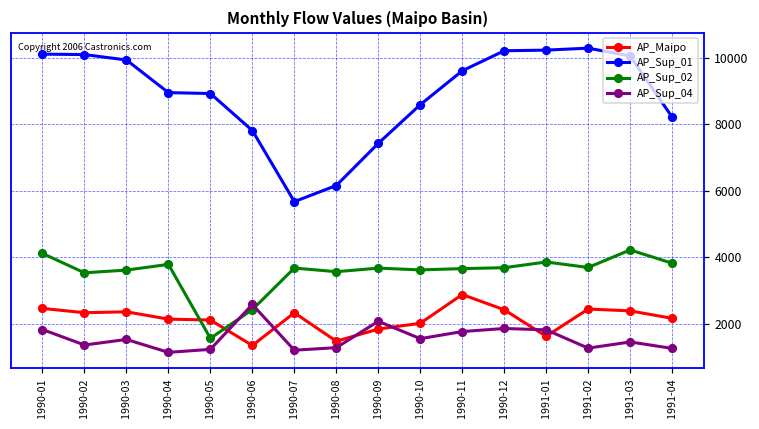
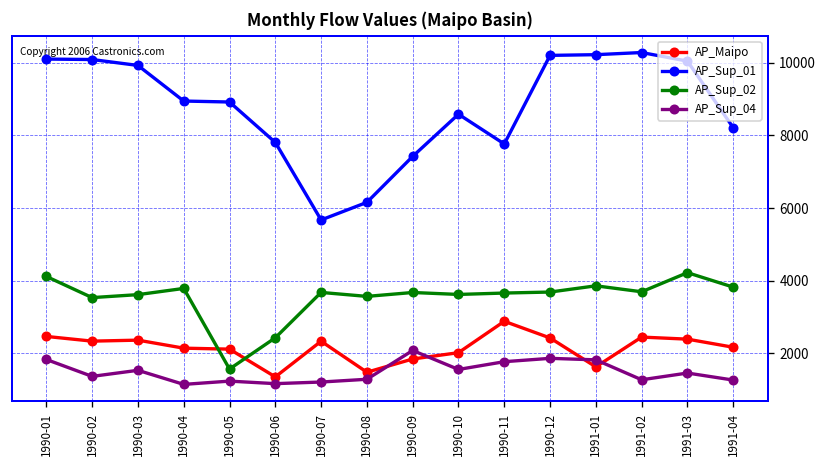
AP_Sup_04, 1990-06: 2600 -> 1200
AP_Sup_01, 1990-11: 9600 -> 7800
